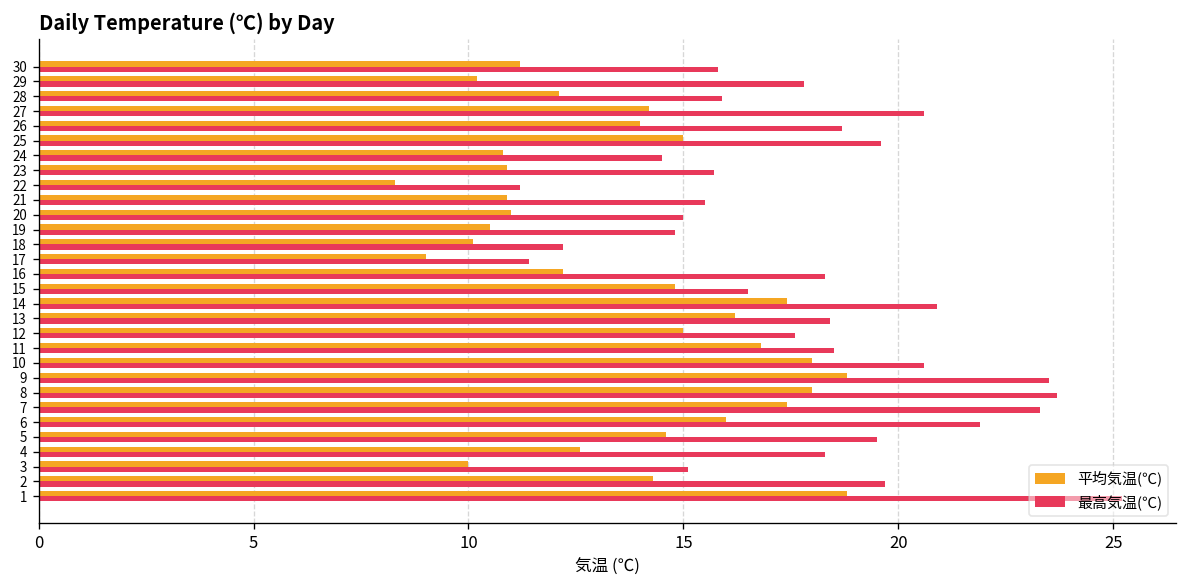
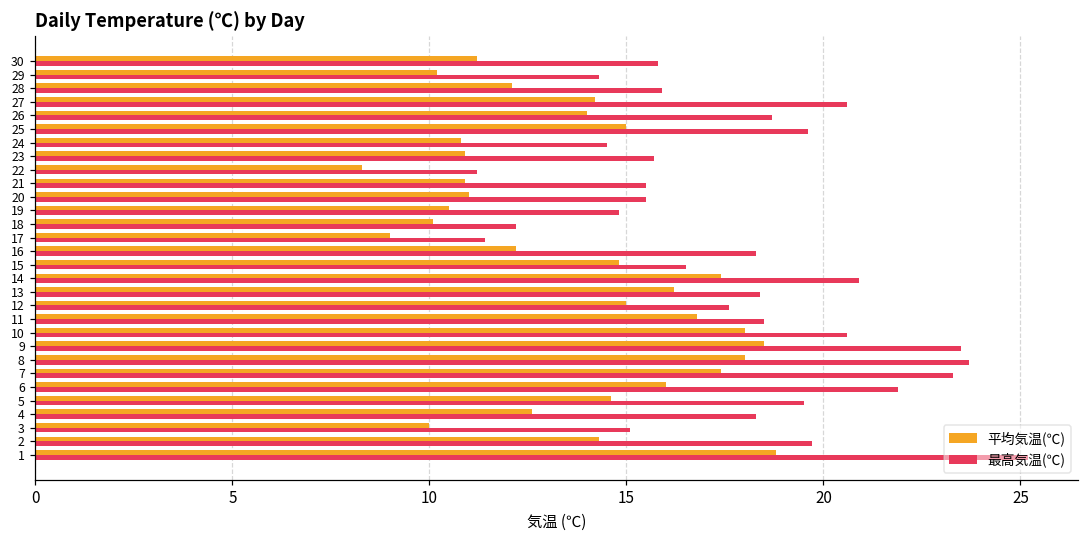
最高気温(℃), 29: 17.8 -> 14.3
最高気温(℃), 20: 15.0 -> 15.5
平均気温(℃), 9: 18.8 -> 18.5
